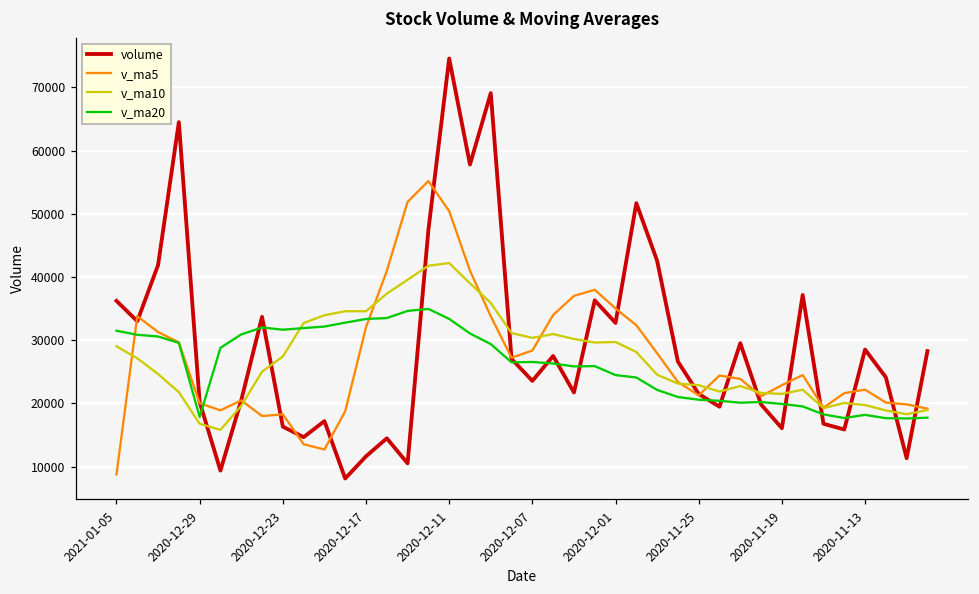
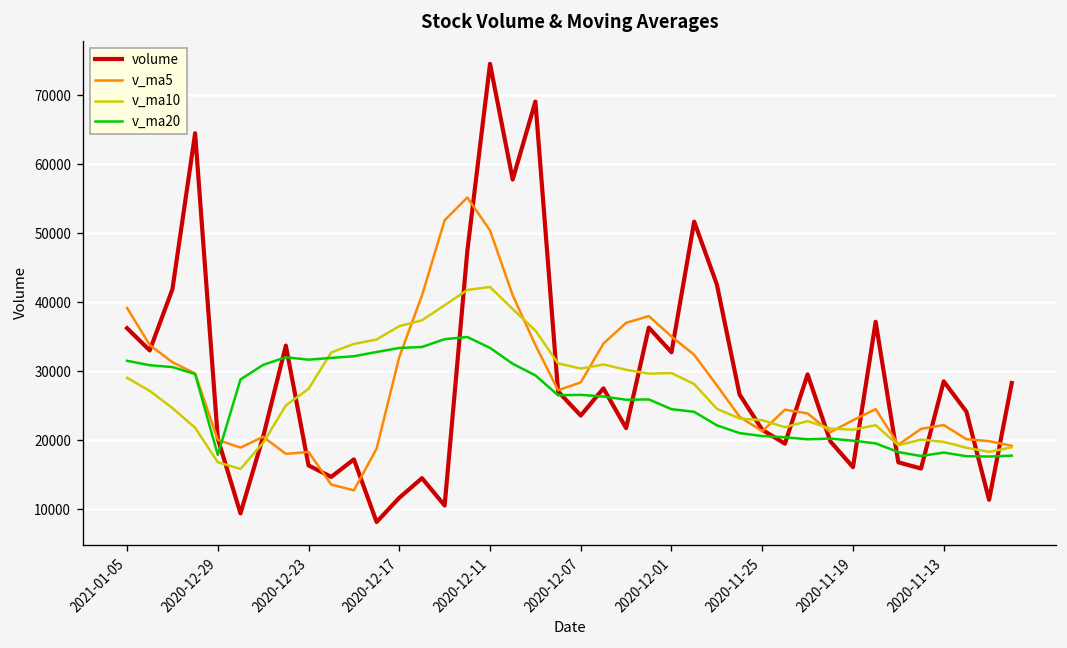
v_ma5, 2021-01-05: 9000 -> 39000
v_ma10, 2020-12-17: 35000 -> 37000
